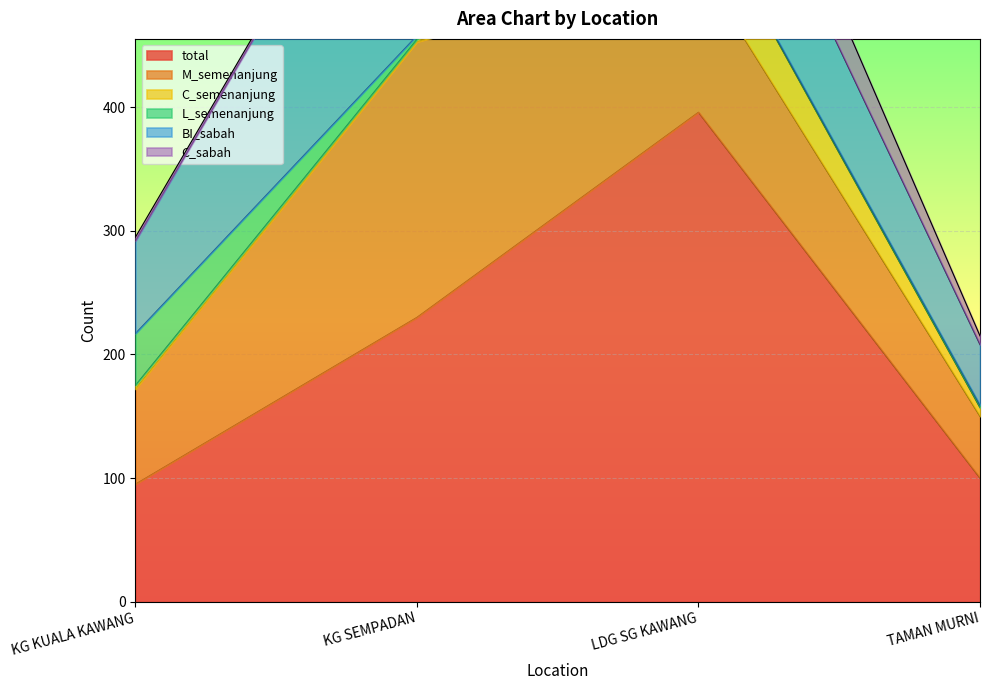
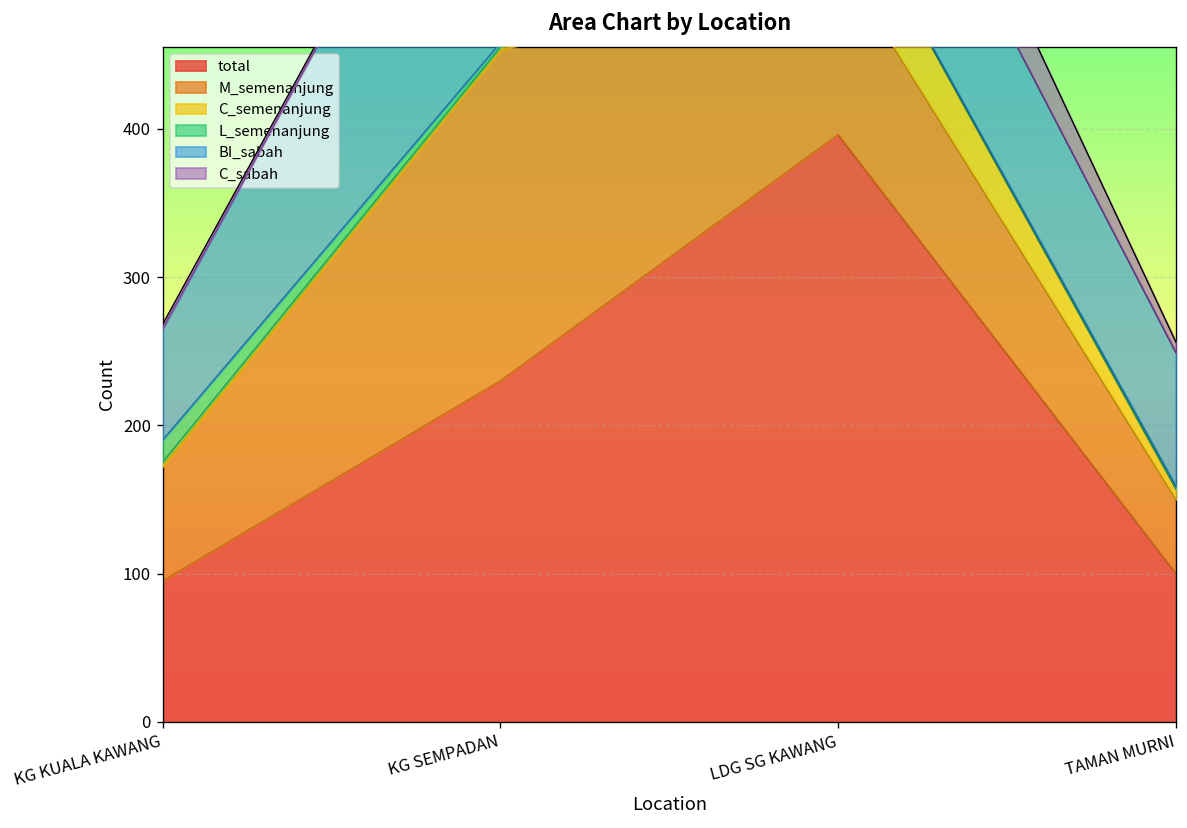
L_semenanjung, KG KUALA KAWANG: 42 -> 15
BI_sabah, TAMAN MURNI: 49 -> 90
